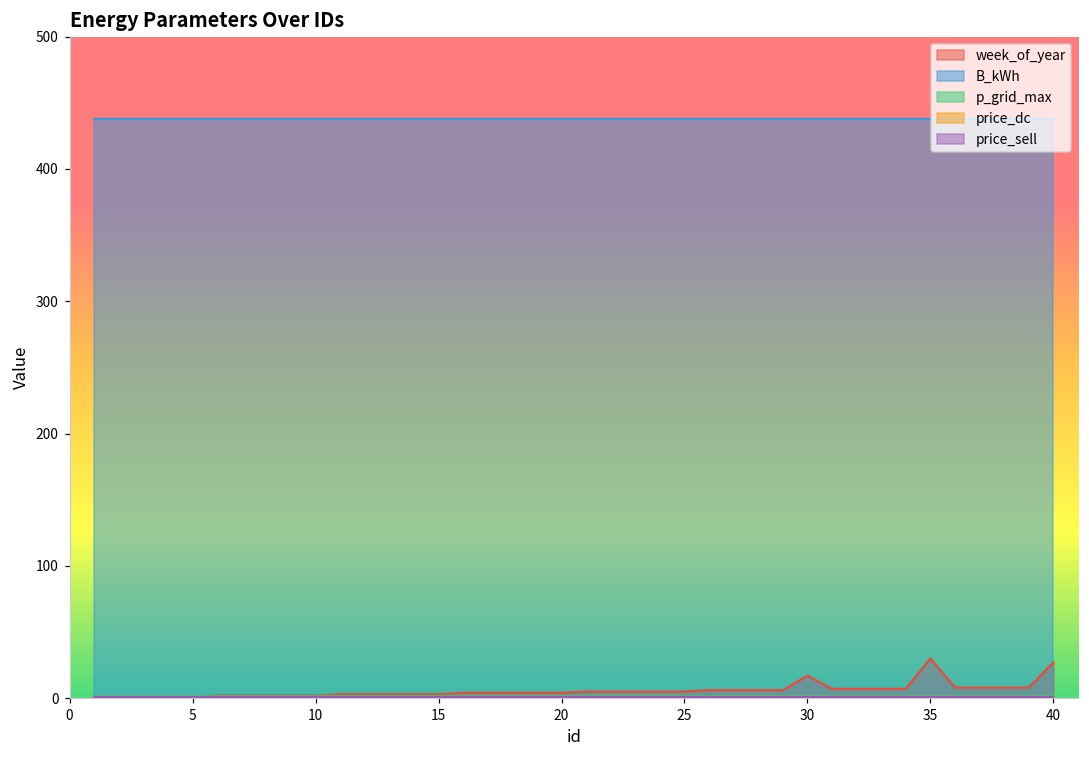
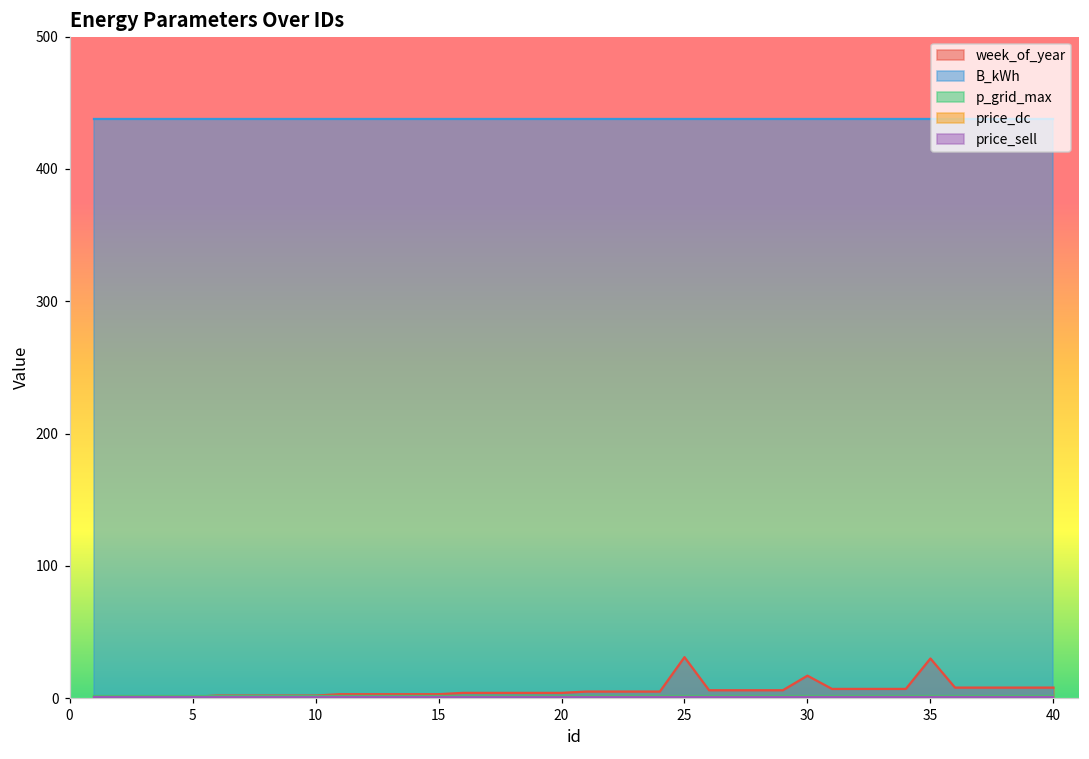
week_of_year, 25: 5 -> 31
week_of_year, 40: 27 -> 8
